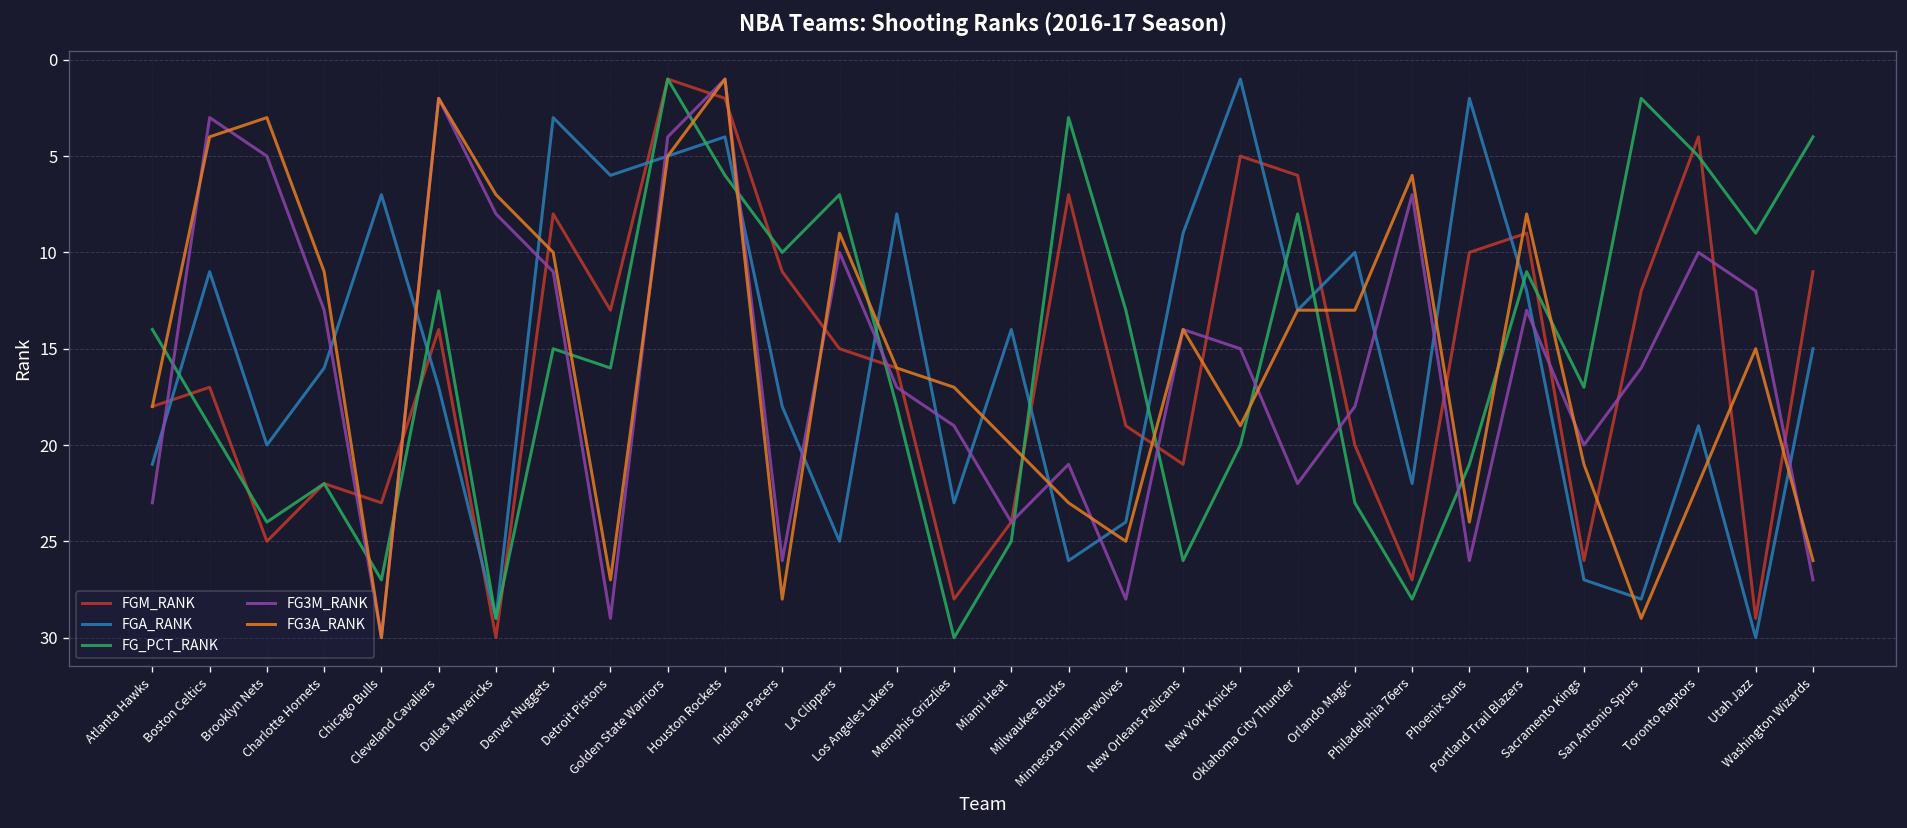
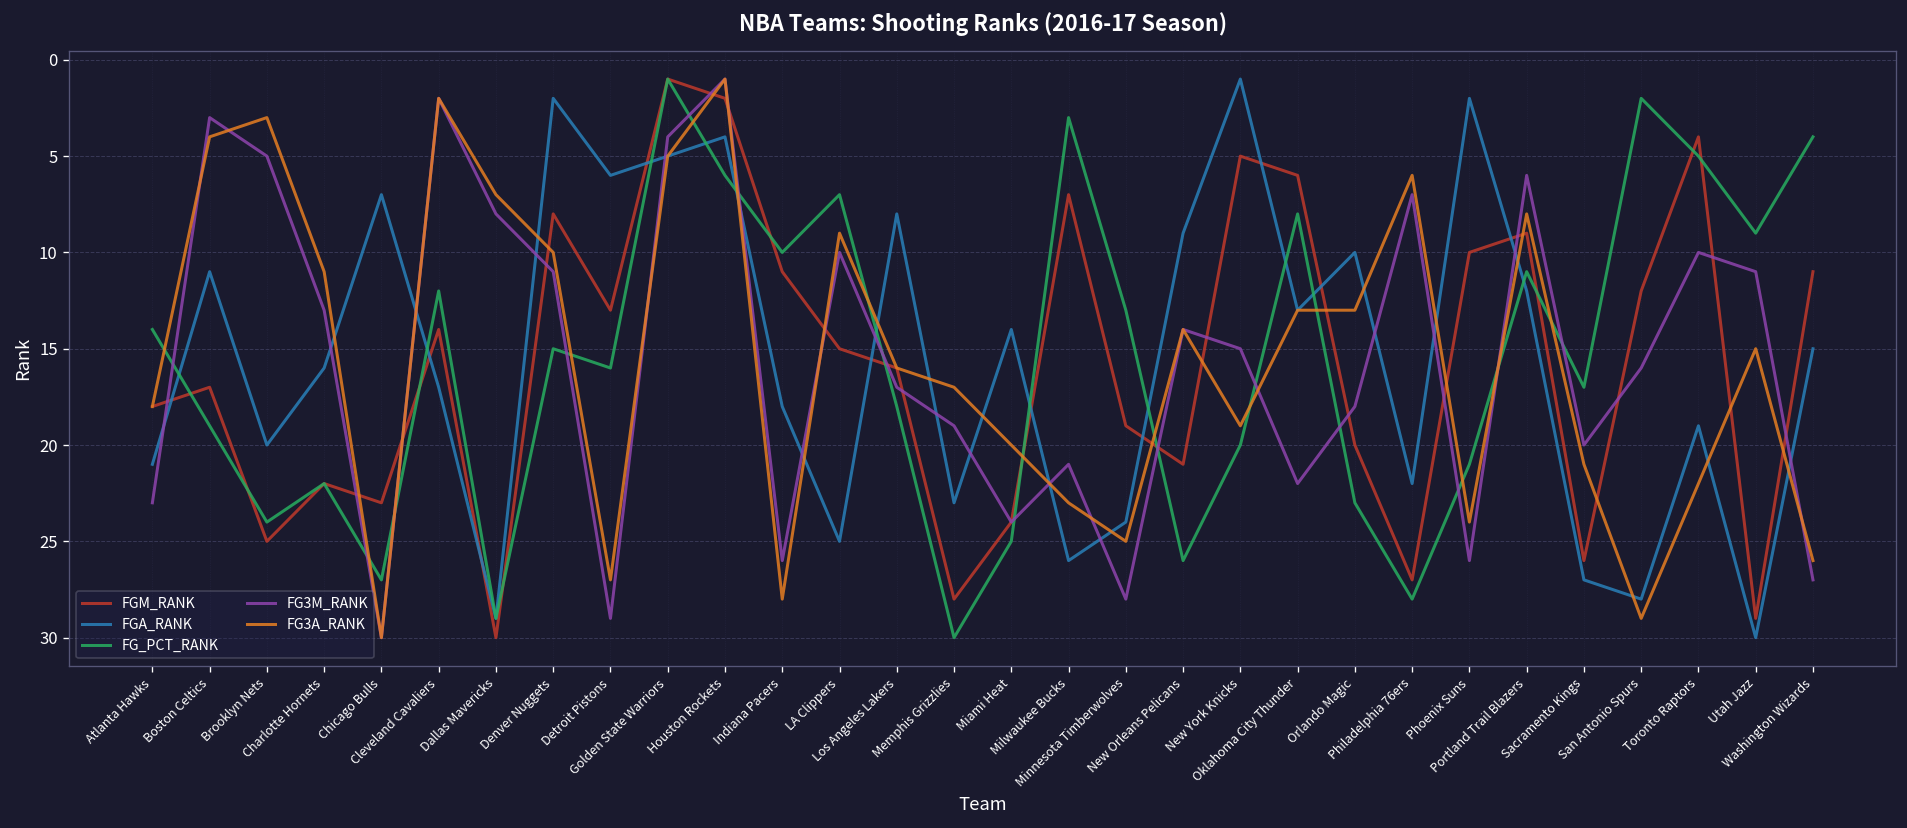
FGA_RANK, Denver Nuggets: 3 -> 2
FG3M_RANK, Portland Trail Blazers: 13 -> 6
FG3M_RANK, Utah Jazz: 12 -> 11
